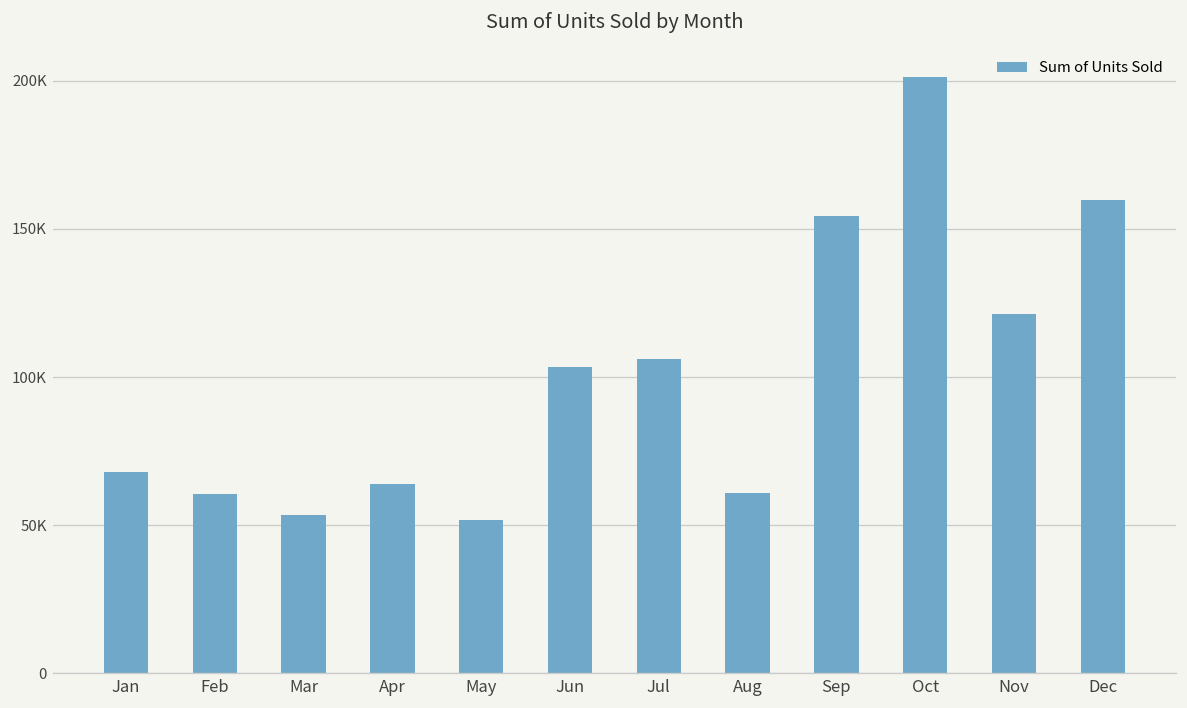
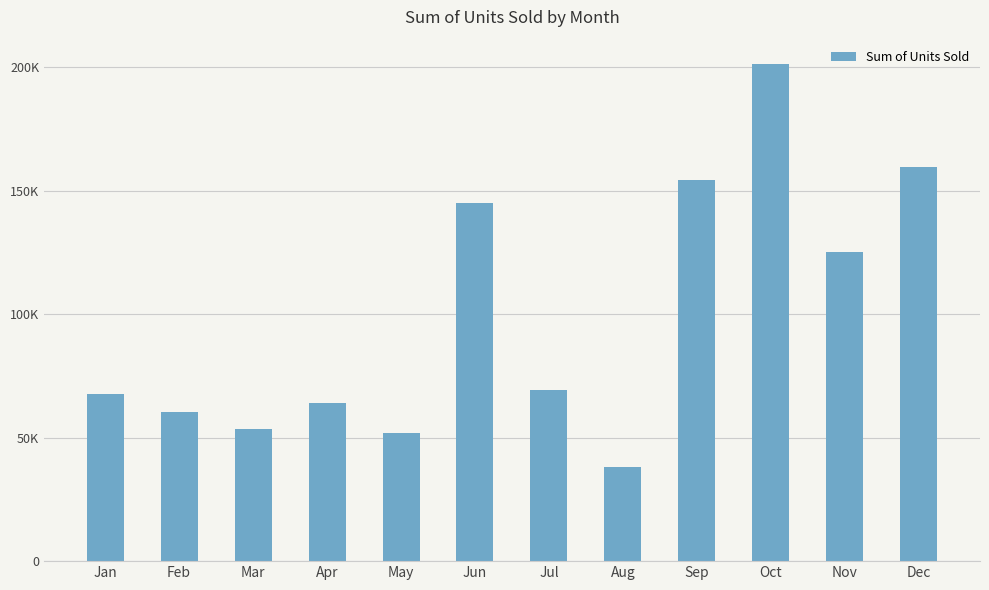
Jun: 103000 -> 145000
Jul: 106000 -> 69000
Aug: 61000 -> 38000
Nov: 121000 -> 125000
